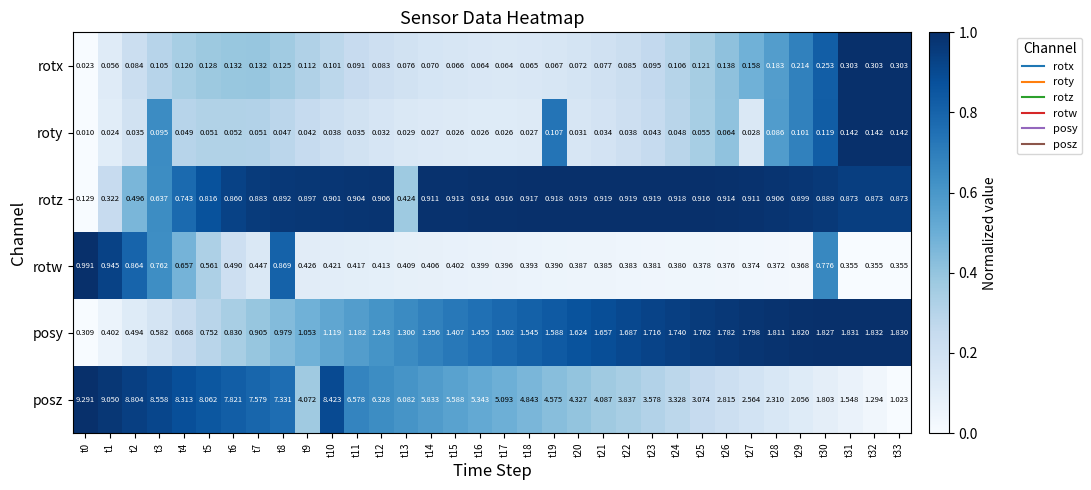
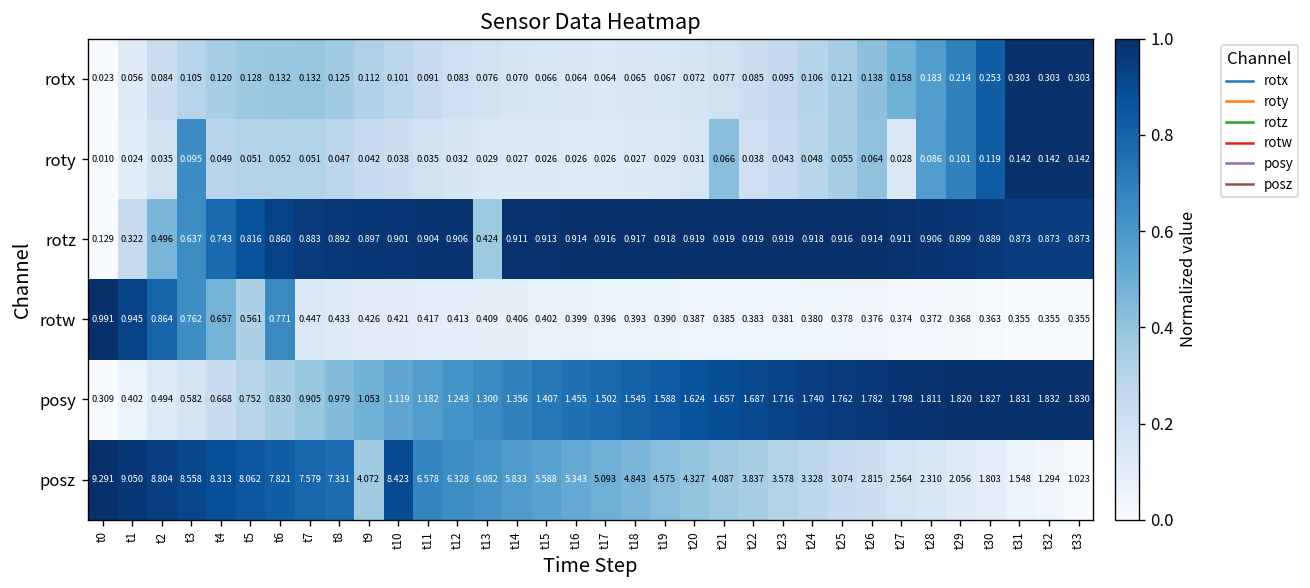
roty, t19: 0.107 -> 0.029
roty, t21: 0.034 -> 0.066
rotw, t6: 0.490 -> 0.771
rotw, t8: 0.869 -> 0.433
rotw, t30: 0.776 -> 0.363
